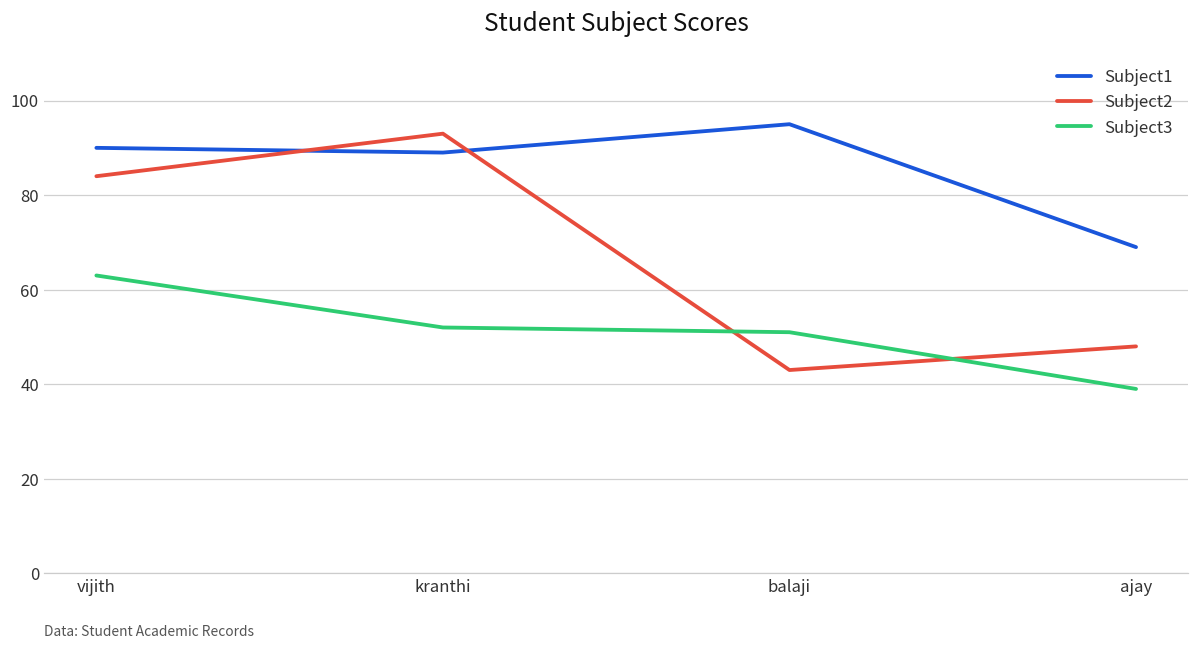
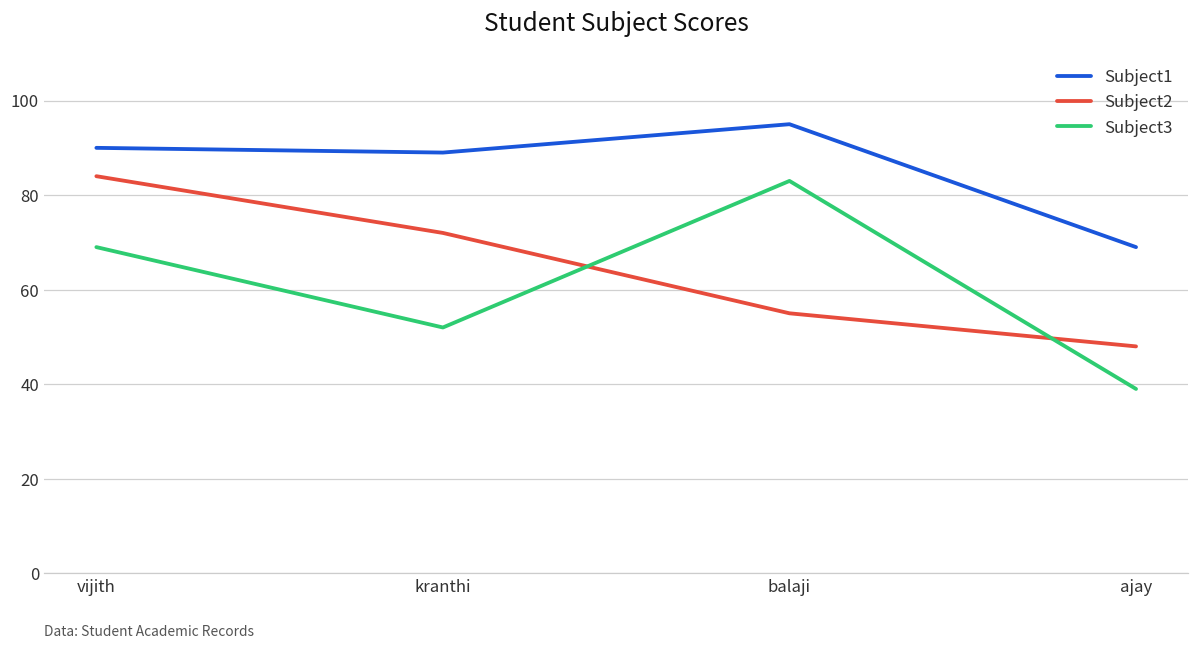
Subject3, vijith: 63 -> 69
Subject2, kranthi: 93 -> 72
Subject2, balaji: 43 -> 55
Subject3, balaji: 51 -> 83
